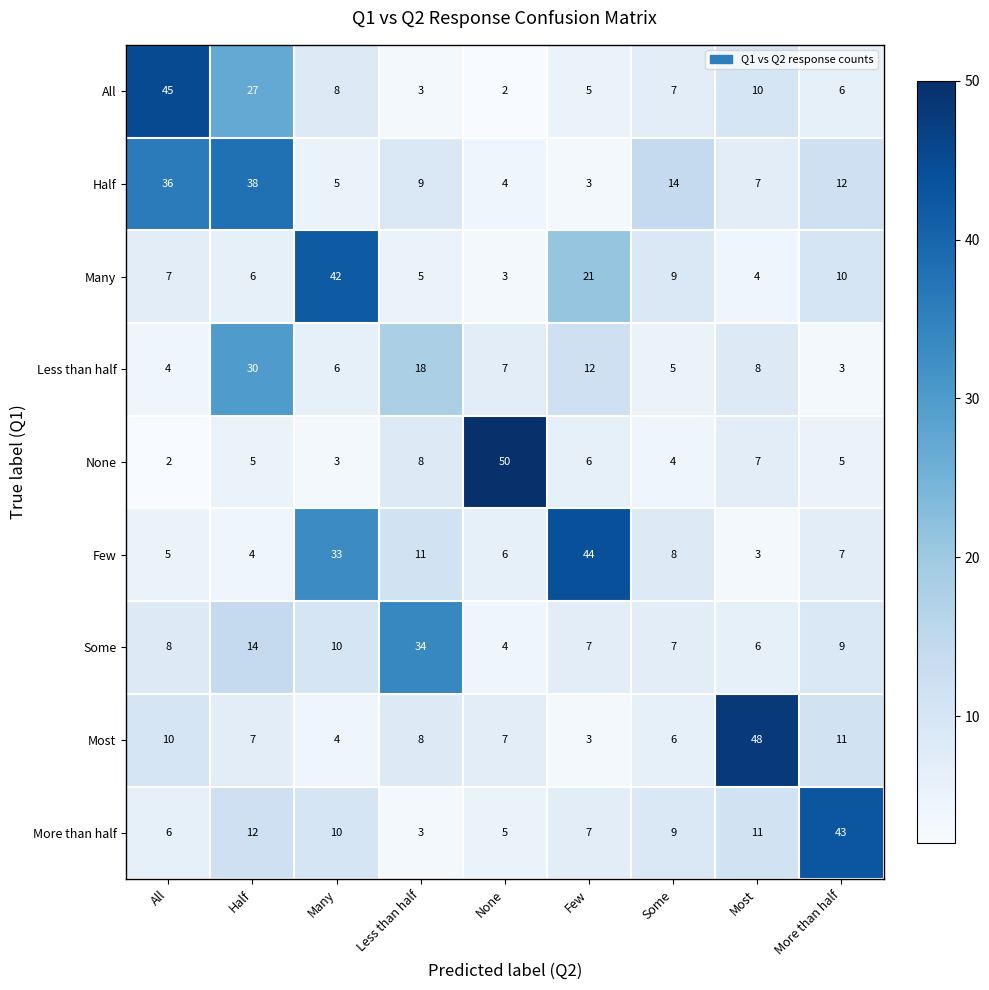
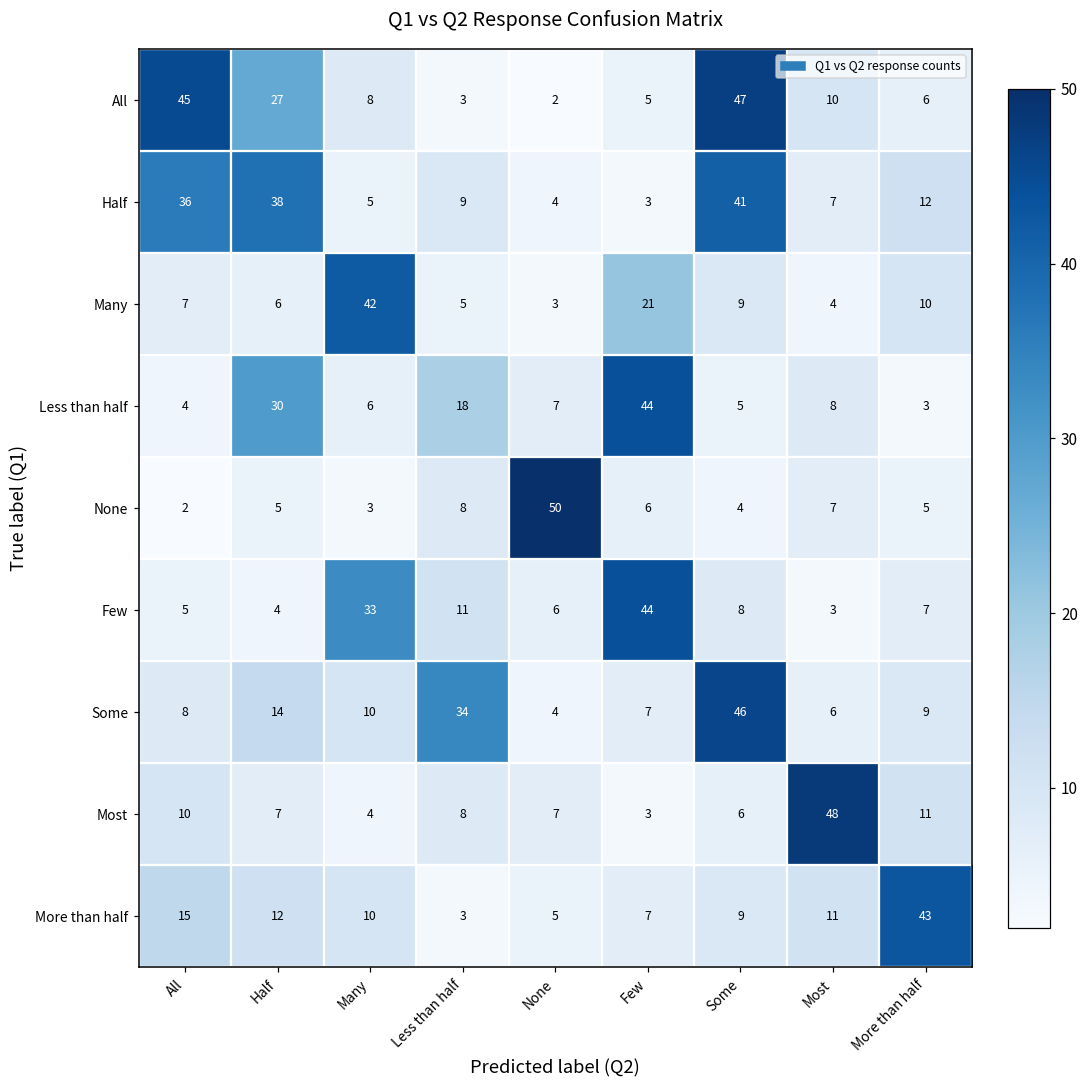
All, Some: 7 -> 47
Half, Some: 14 -> 41
Less than half, Few: 12 -> 44
Some, Some: 7 -> 46
More than half, All: 6 -> 15
